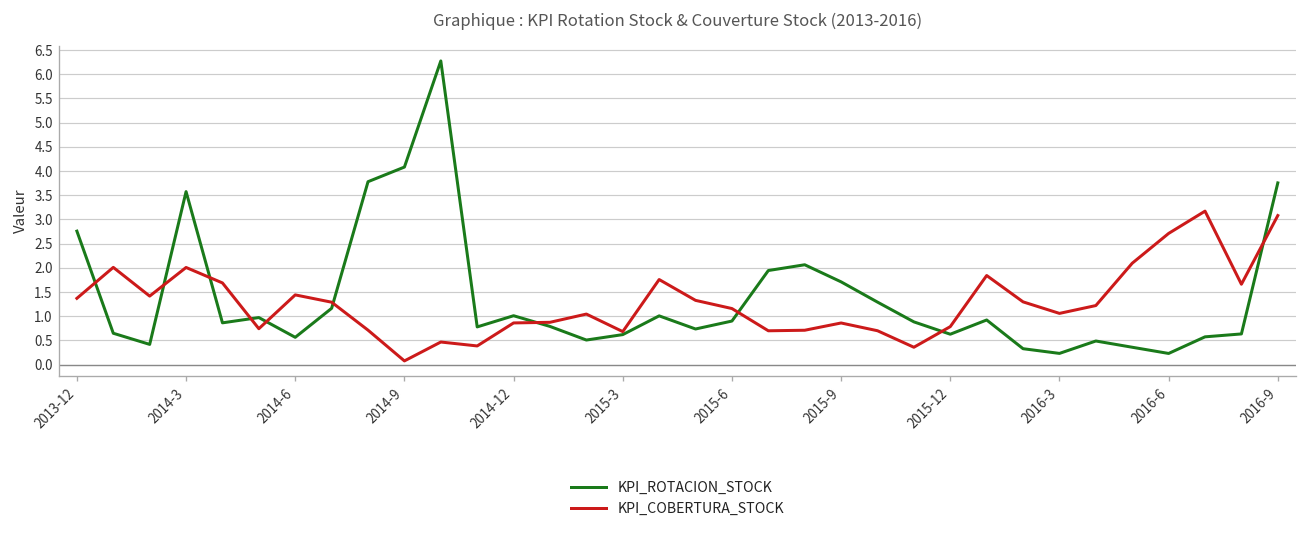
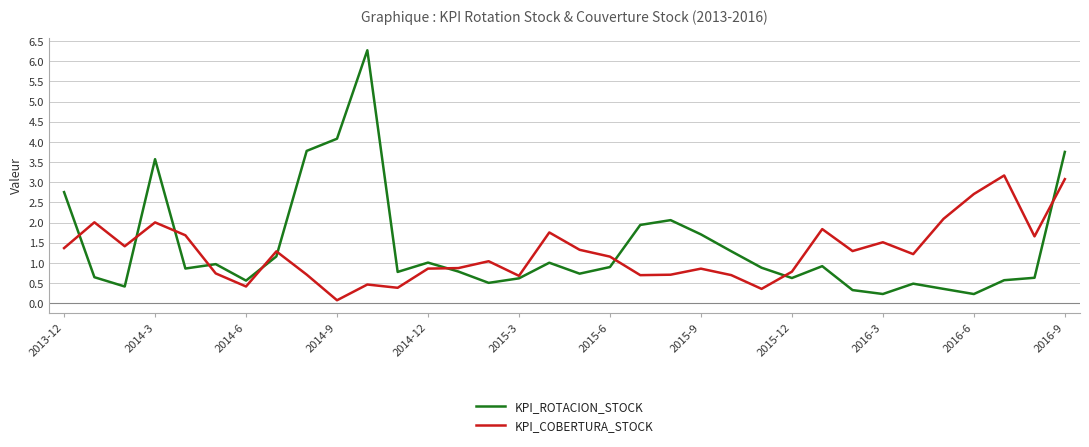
KPI_COBERTURA_STOCK, 2014-6: 1.4 -> 0.4
KPI_COBERTURA_STOCK, 2016-3: 1.1 -> 1.5
